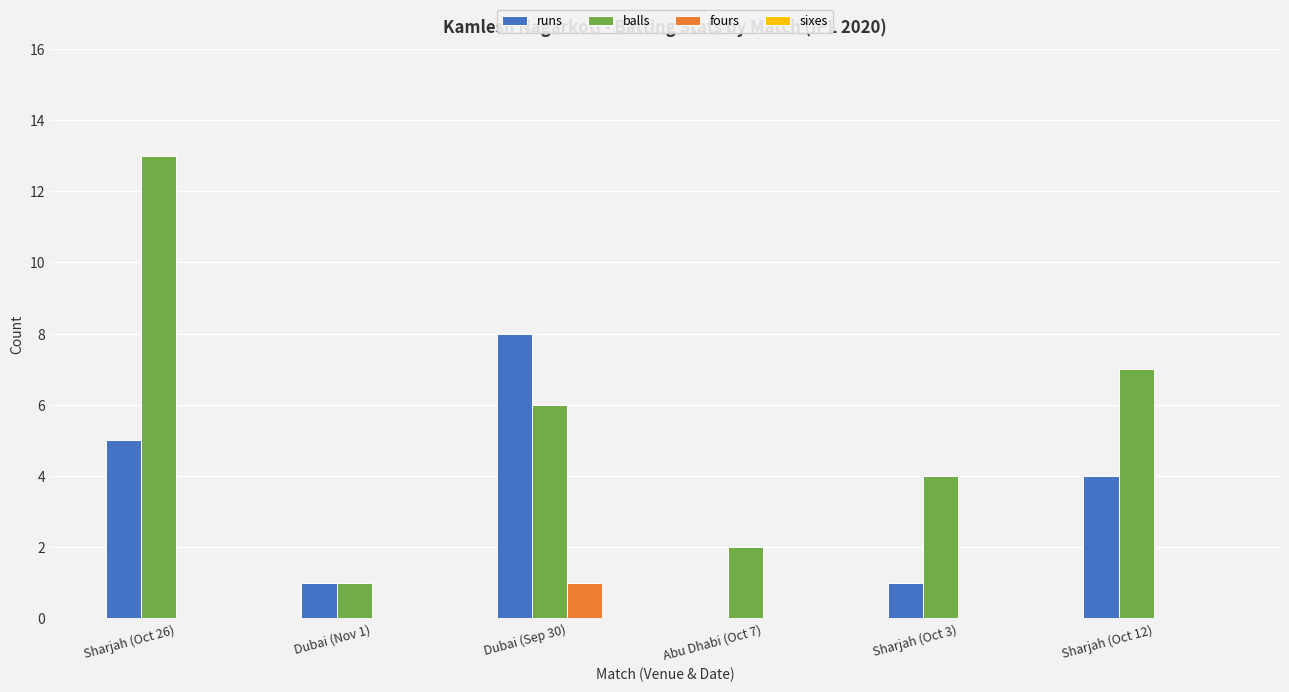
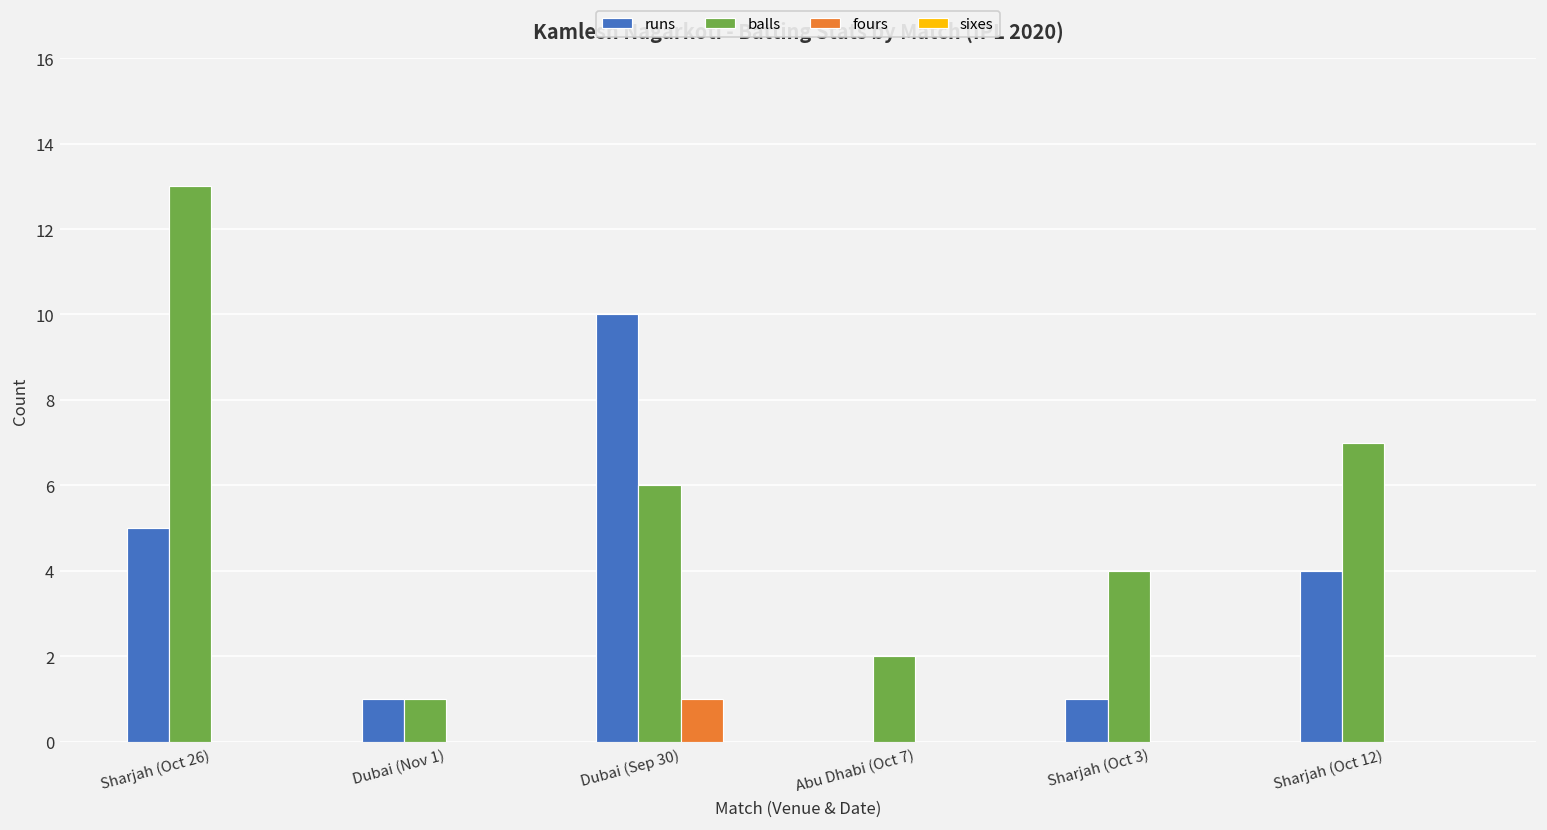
runs, Dubai (Sep 30): 8 -> 10
